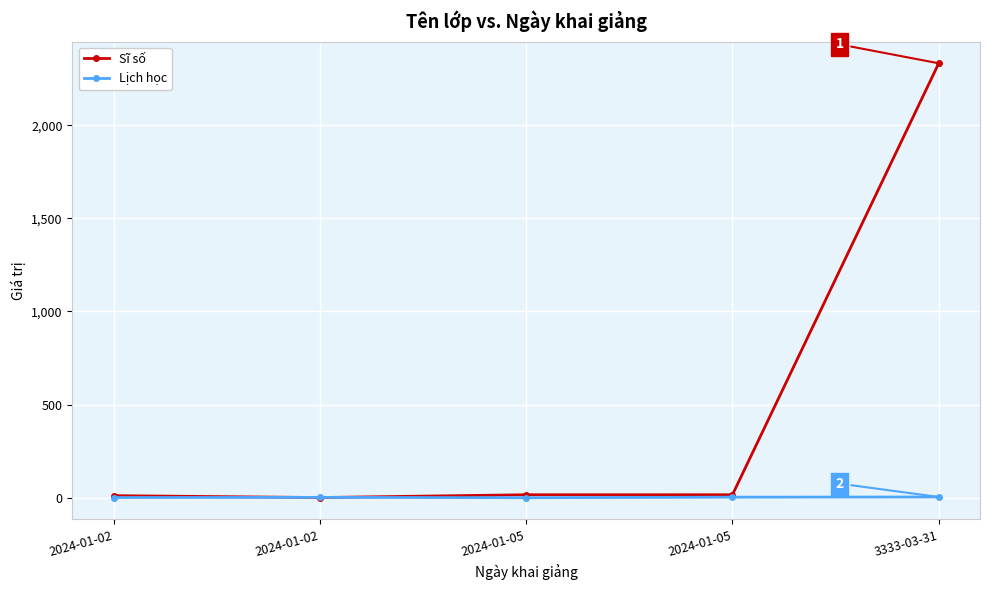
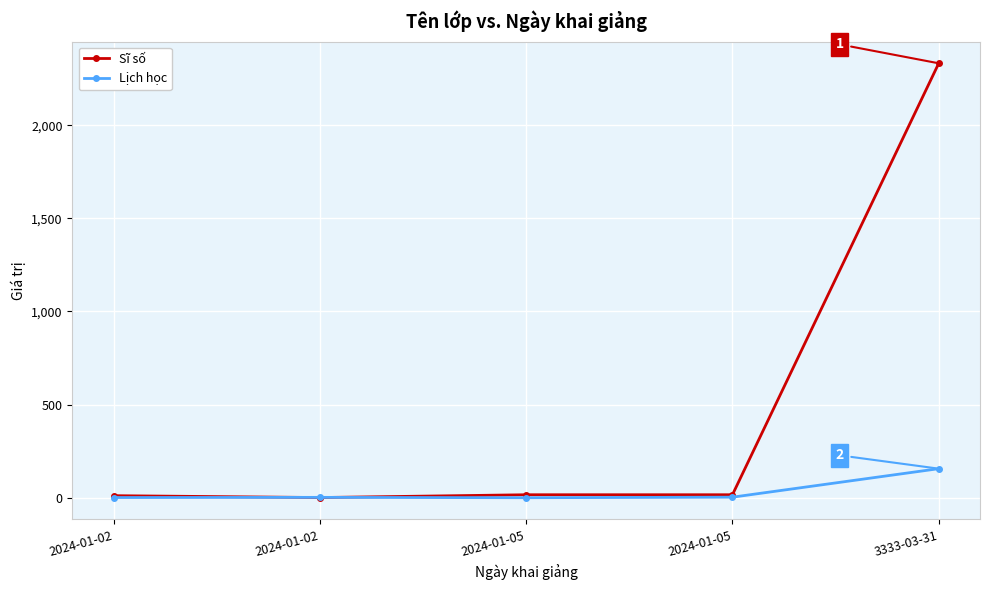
Lịch học, 3333-03-31: 0 -> 160
